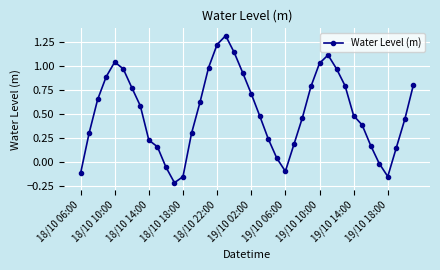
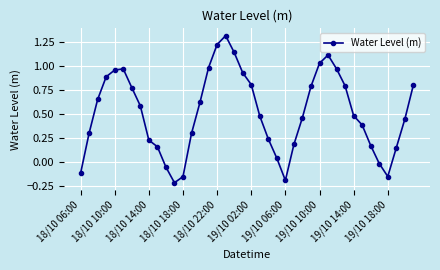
18/10 10:00: 1.04 -> 0.96
19/10 02:00: 0.7 -> 0.8
19/10 06:00: -0.1 -> -0.2
